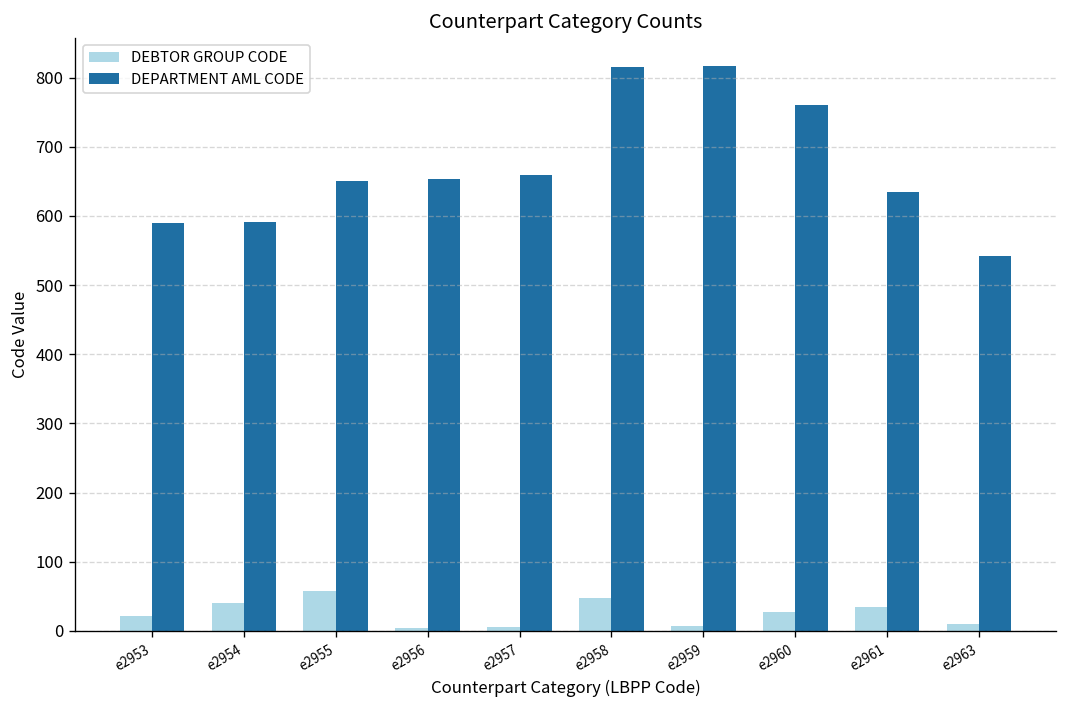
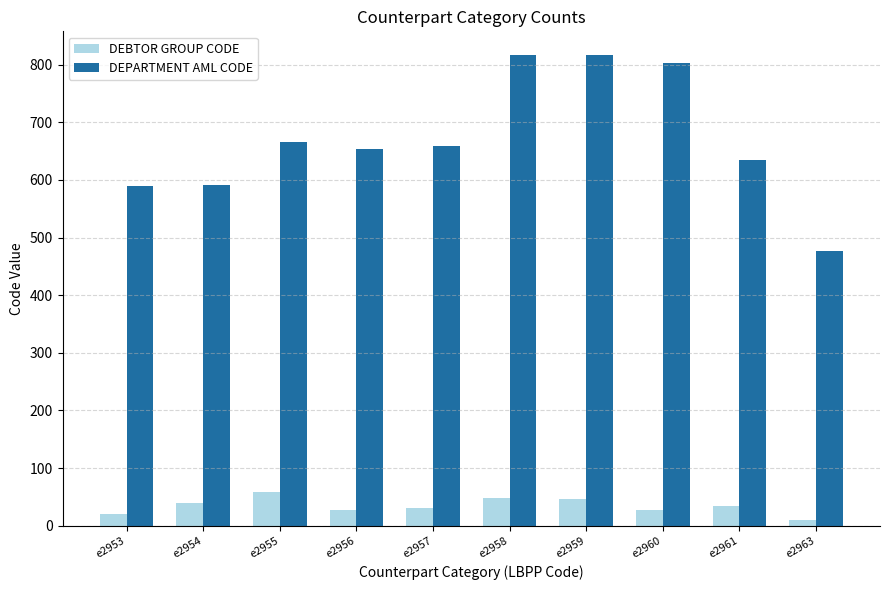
DEPARTMENT AML CODE, e2955: 650 -> 670
DEBTOR GROUP CODE, e2956: 0 -> 30
DEBTOR GROUP CODE, e2957: 10 -> 30
DEBTOR GROUP CODE, e2959: 10 -> 50
DEPARTMENT AML CODE, e2960: 760 -> 800
DEPARTMENT AML CODE, e2963: 540 -> 480
